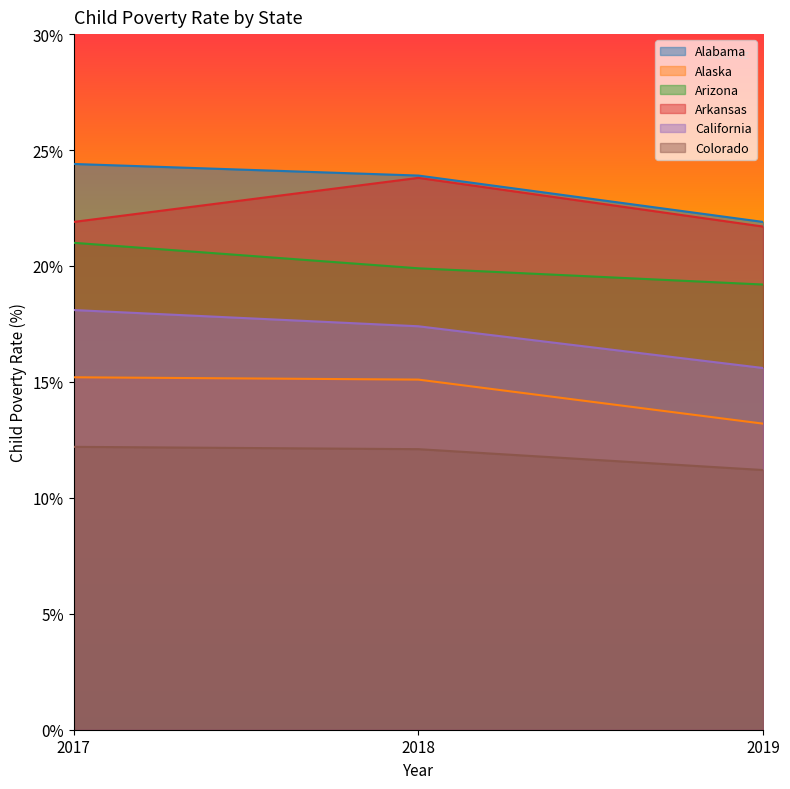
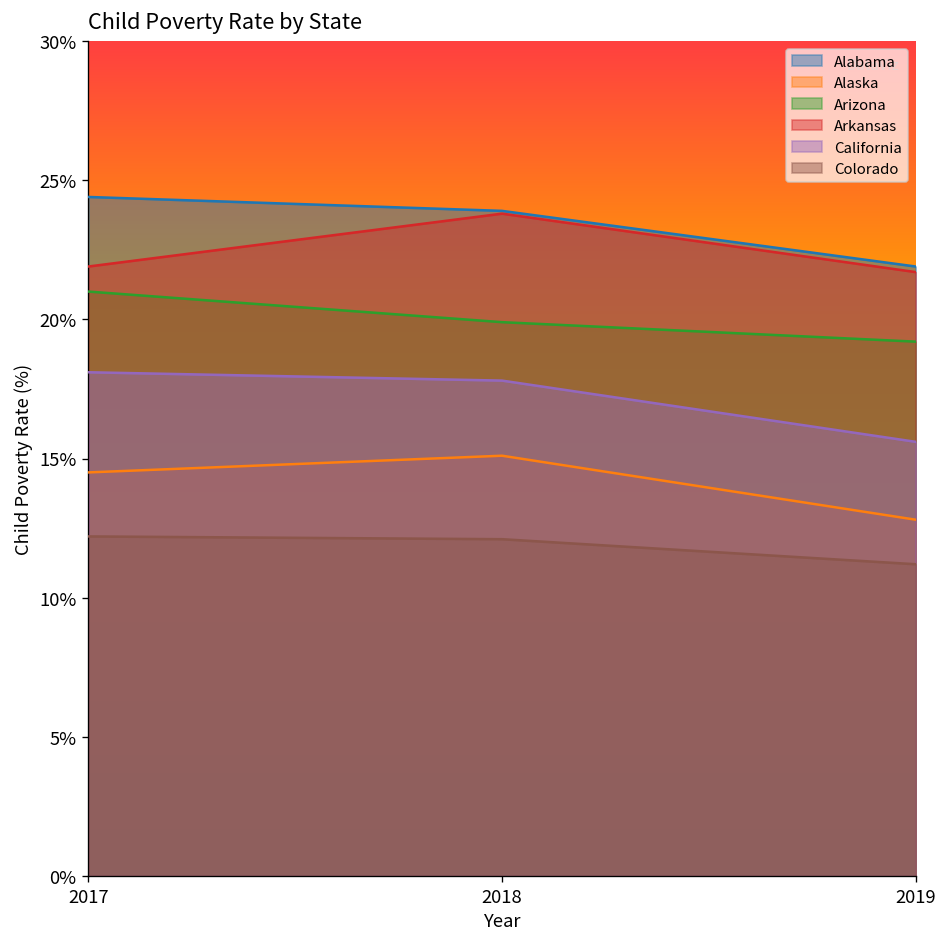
Alaska, 2017: 15.2% -> 14.5%
California, 2018: 17.4% -> 17.8%
Alaska, 2019: 13.2% -> 12.8%
